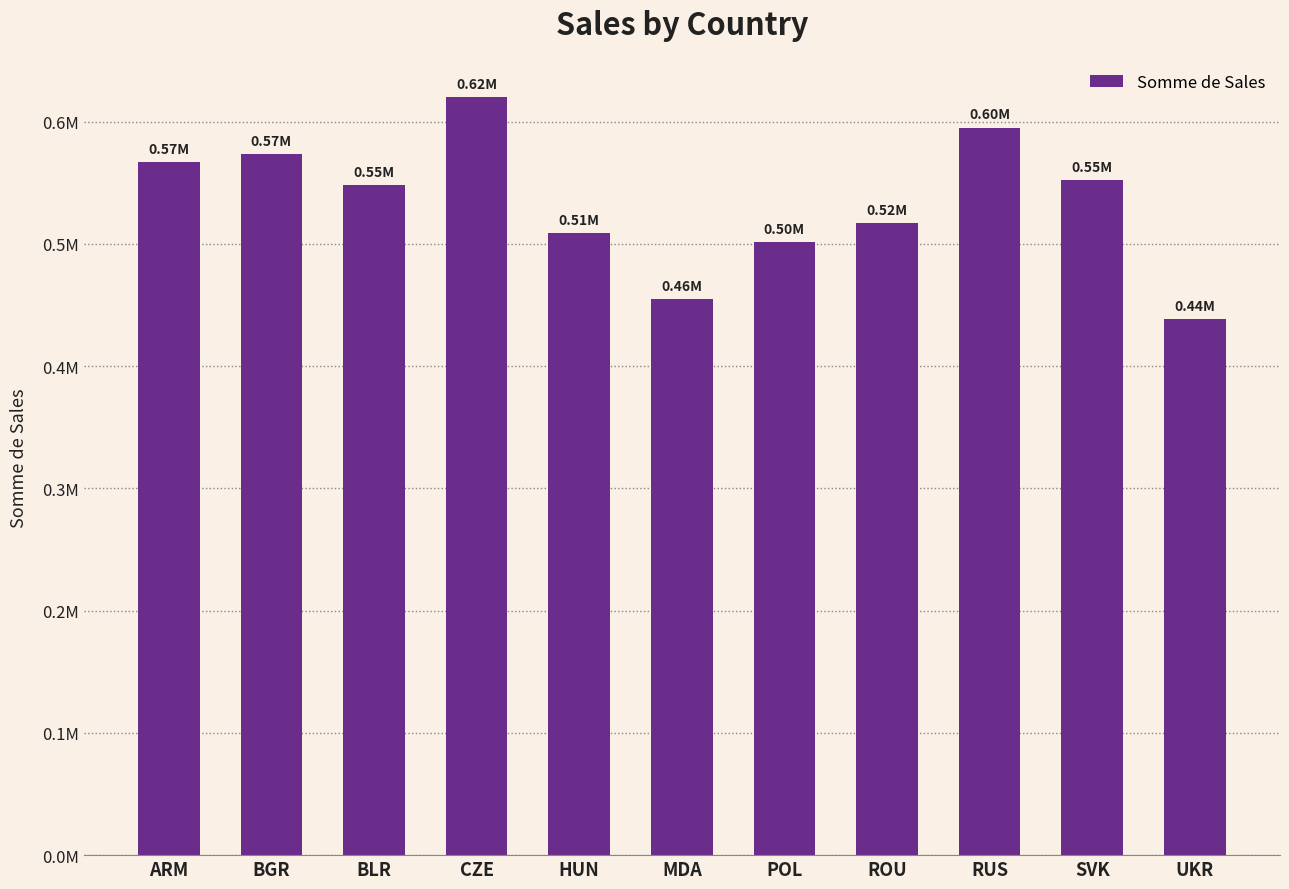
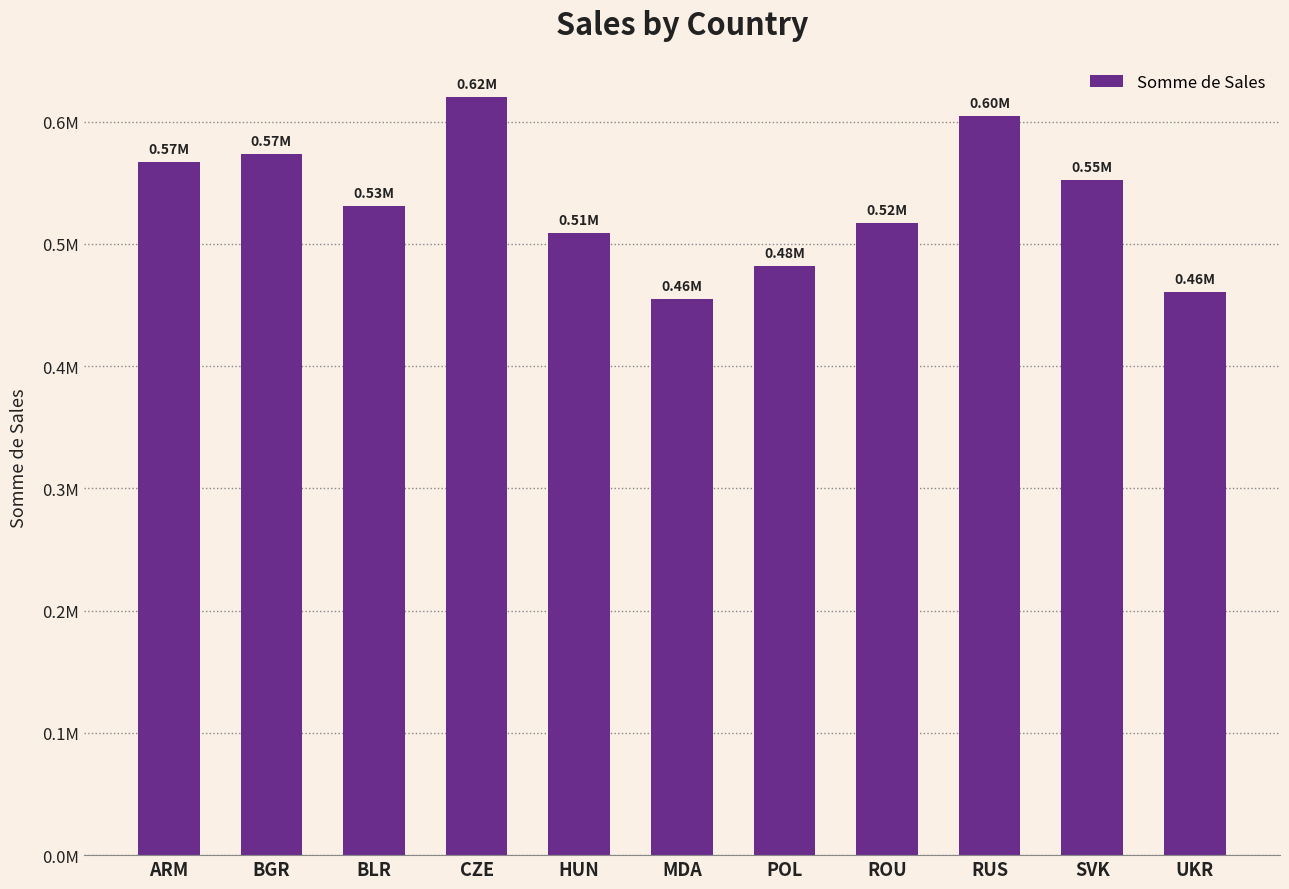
BLR: 0.55M -> 0.53M
POL: 0.50M -> 0.48M
RUS: 595000 -> 604000
UKR: 0.44M -> 0.46M
